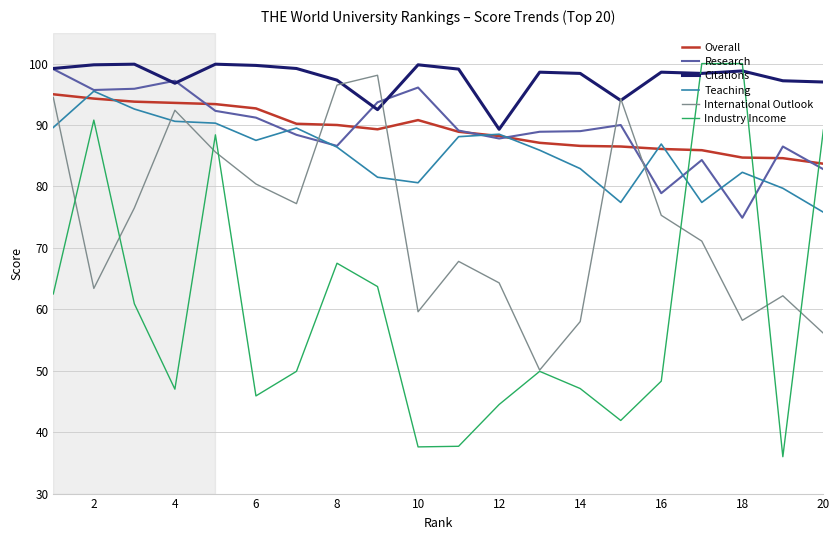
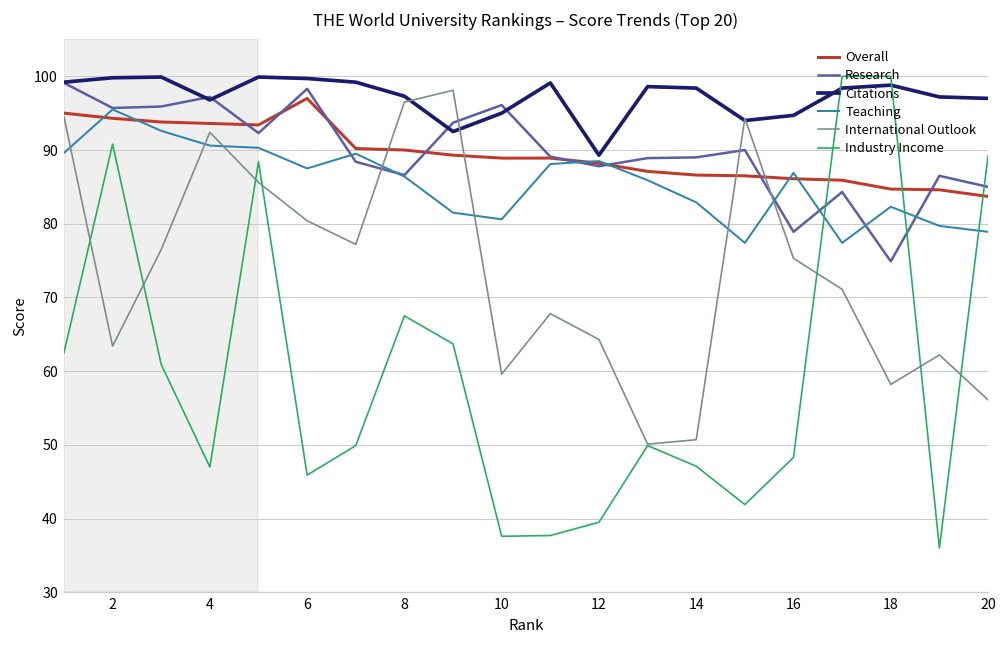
Overall, 6: 93 -> 97
Research, 6: 91 -> 98
Overall, 10: 91 -> 89
Citations, 10: 100 -> 95
Industry Income, 12: 45 -> 40
International Outlook, 14: 58 -> 51
Citations, 16: 99 -> 95
Research, 20: 83 -> 85
Teaching, 20: 76 -> 79
